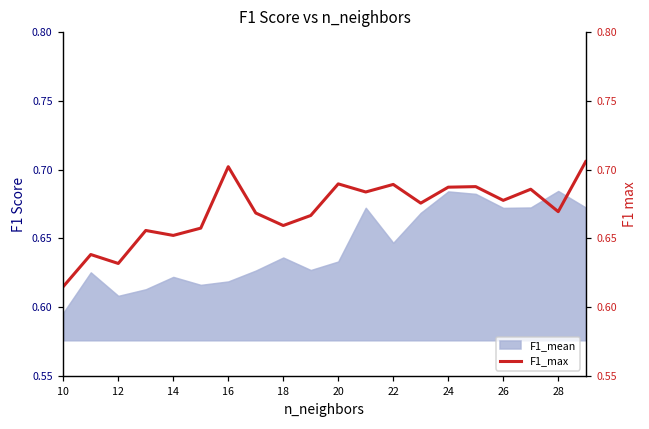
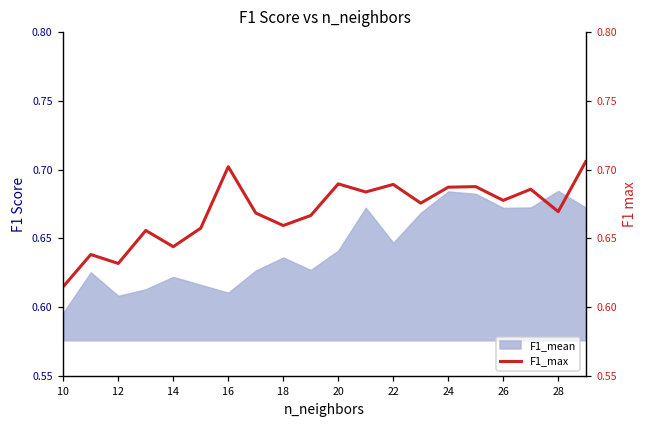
F1_mean, 16: 0.619 -> 0.611
F1_mean, 20: 0.633 -> 0.641
F1_max, 14: 0.652 -> 0.644
